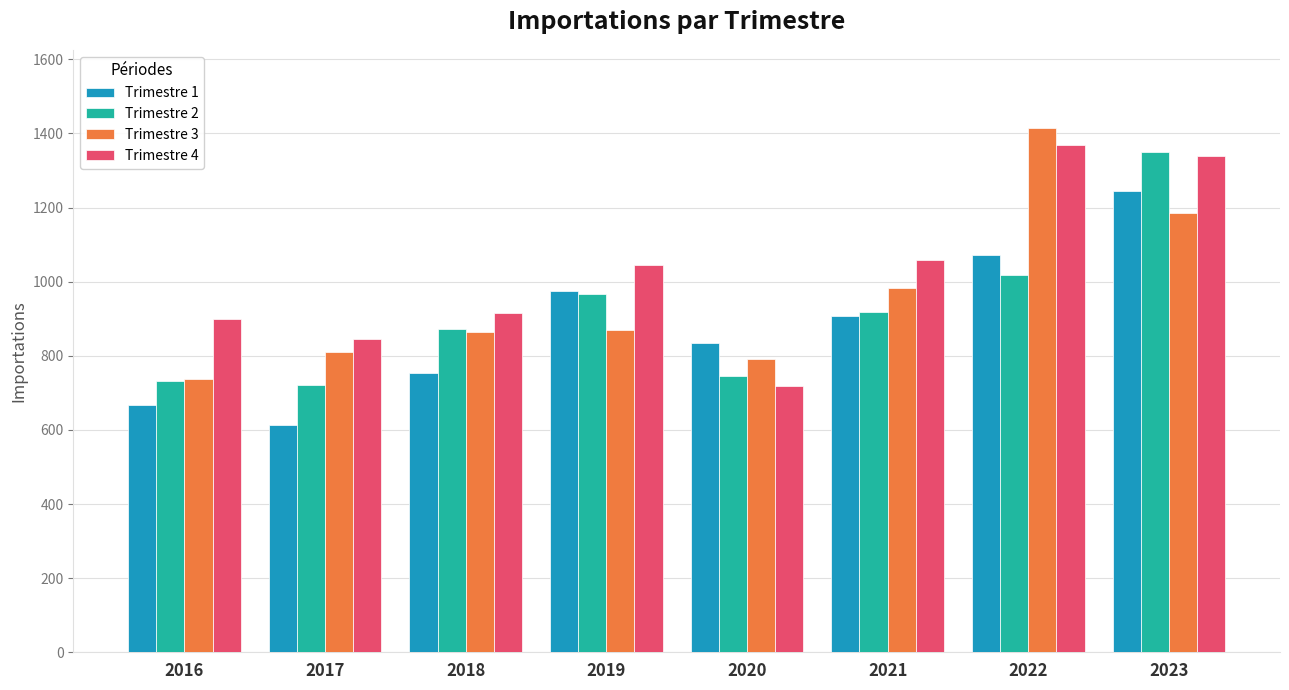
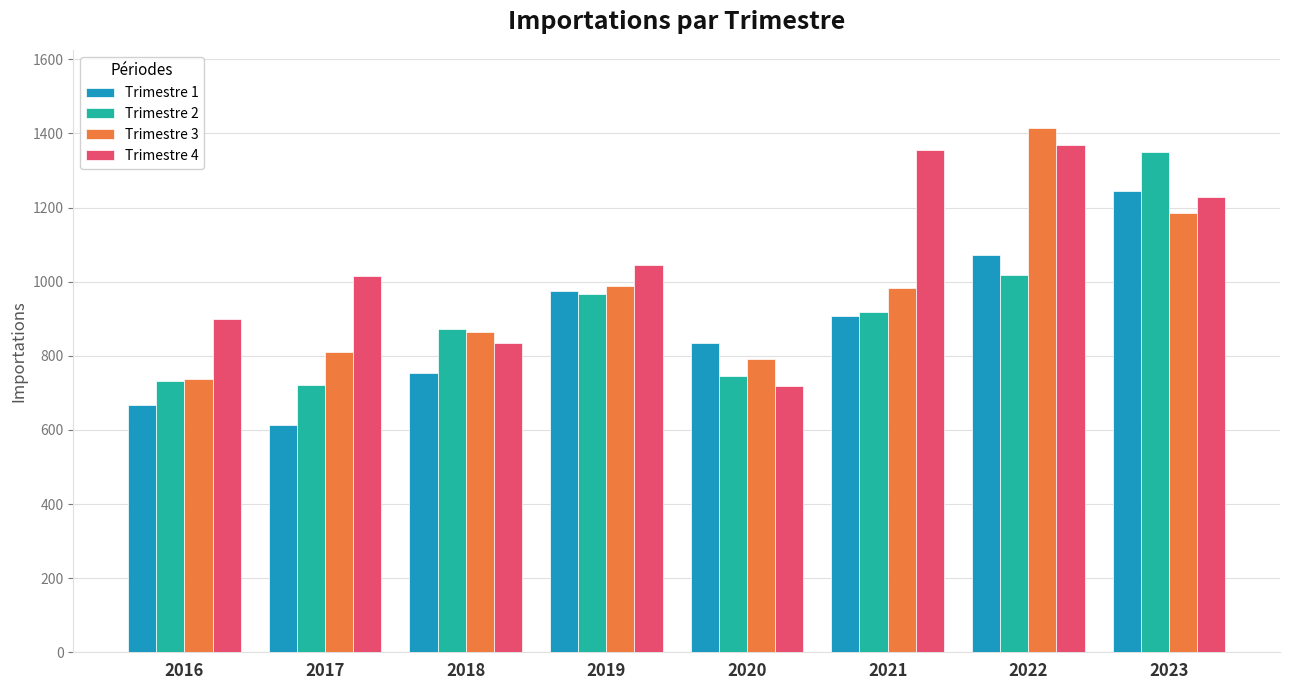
Trimestre 4, 2017: 840 -> 1020
Trimestre 4, 2018: 920 -> 840
Trimestre 3, 2019: 870 -> 990
Trimestre 4, 2021: 1060 -> 1360
Trimestre 4, 2023: 1340 -> 1230
